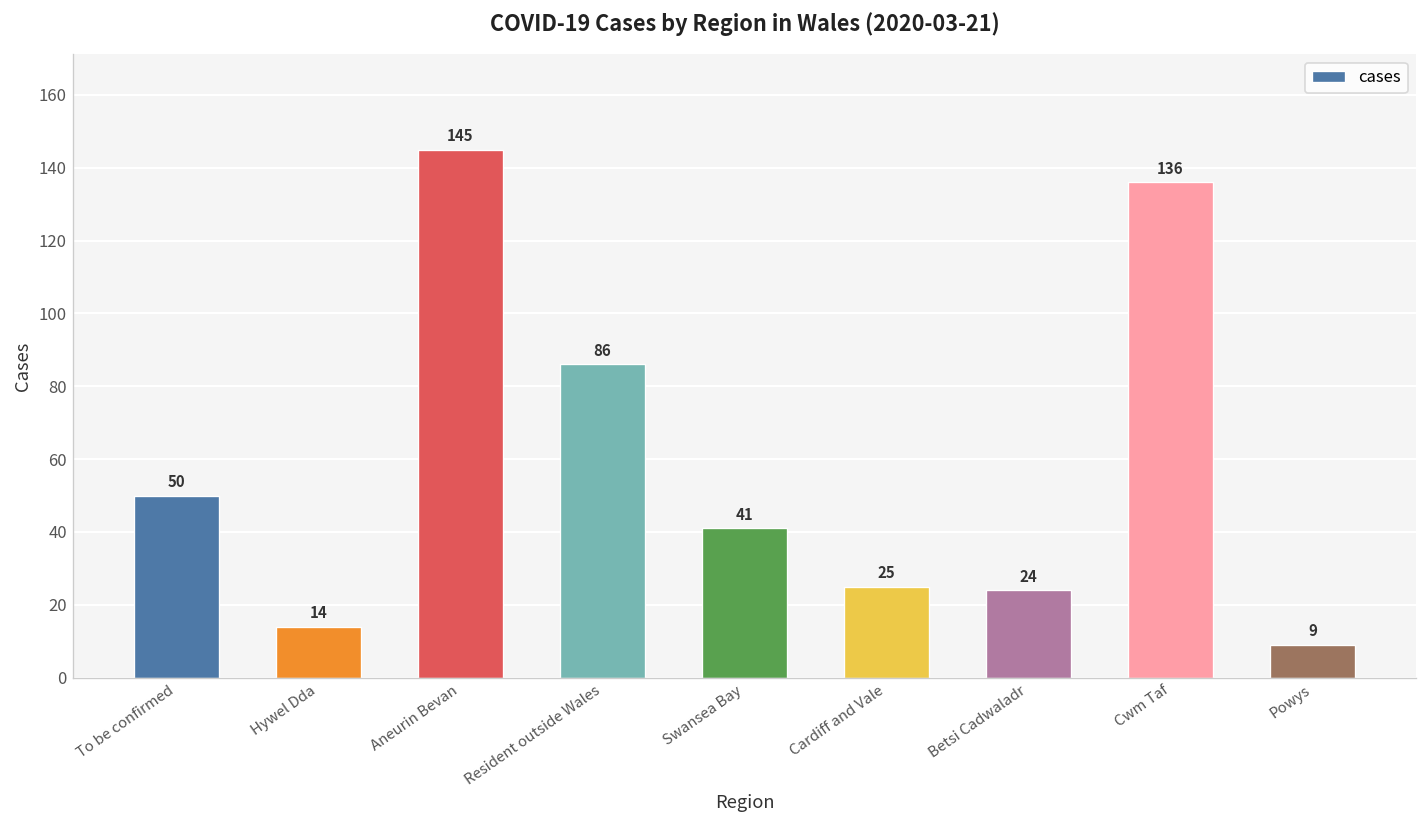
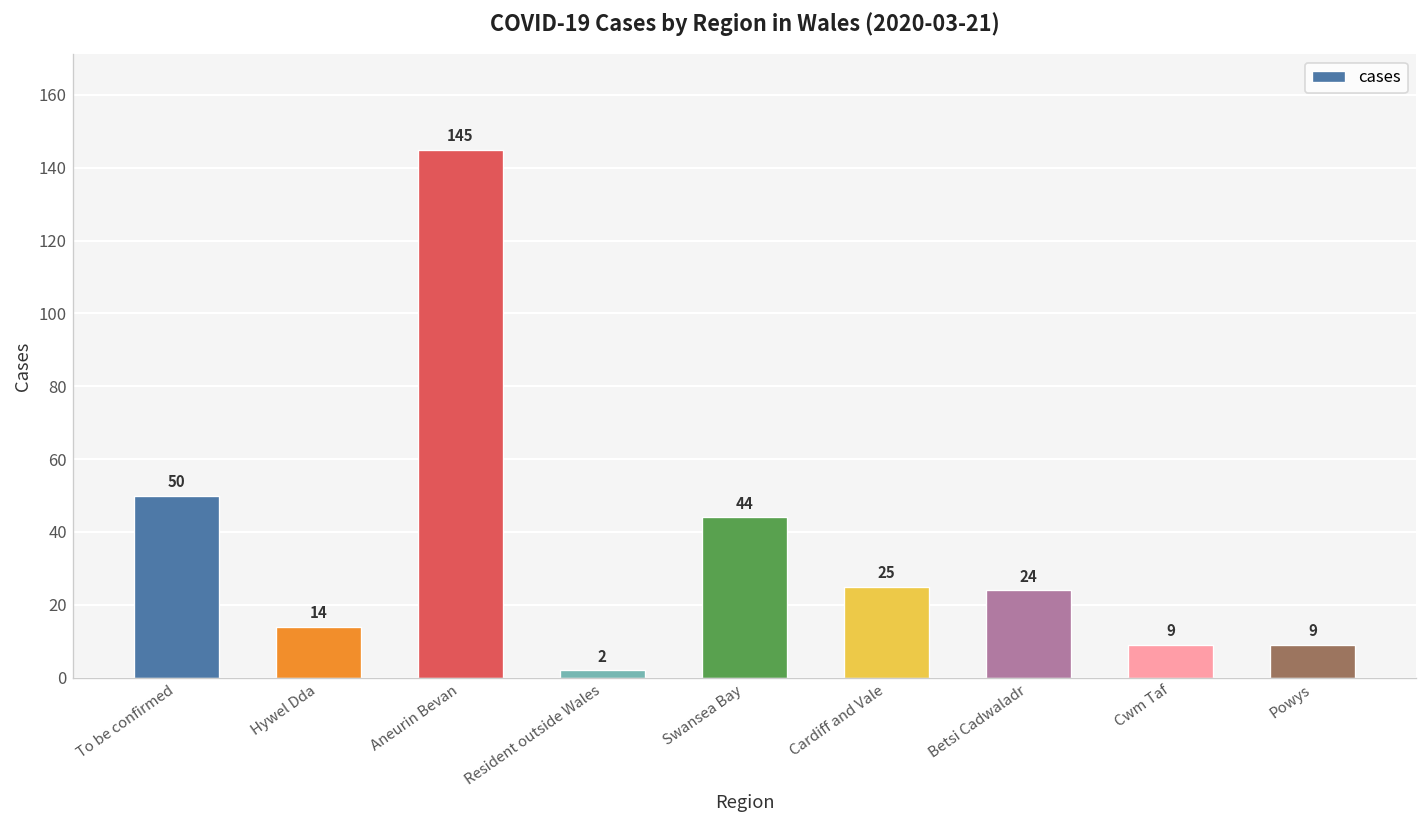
Resident outside Wales: 86 -> 2
Swansea Bay: 41 -> 44
Cwm Taf: 136 -> 9
